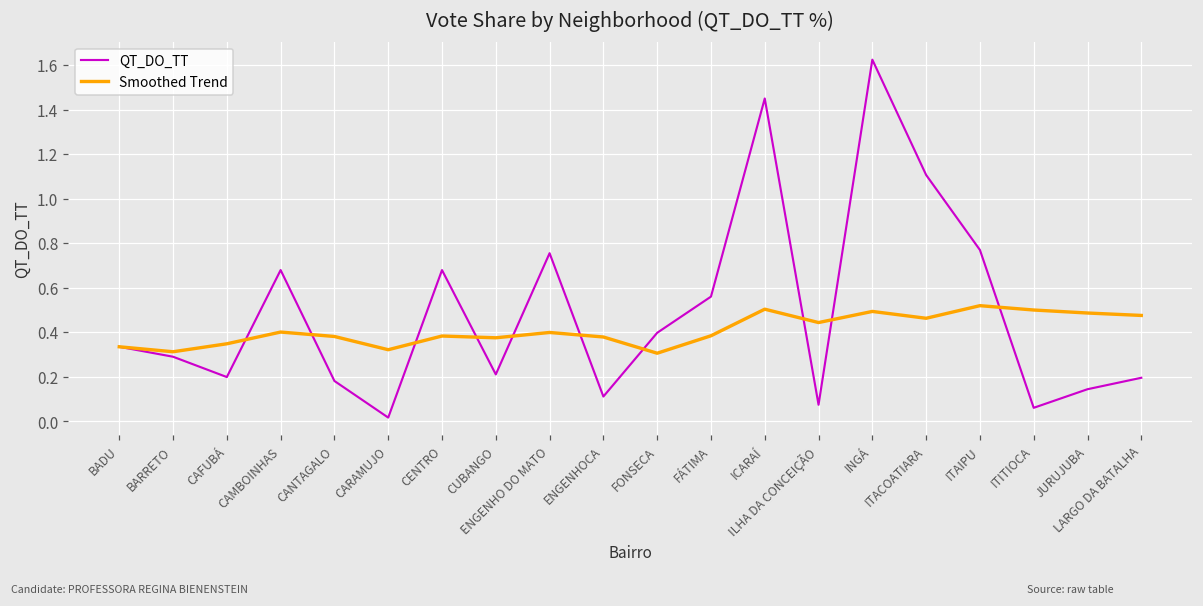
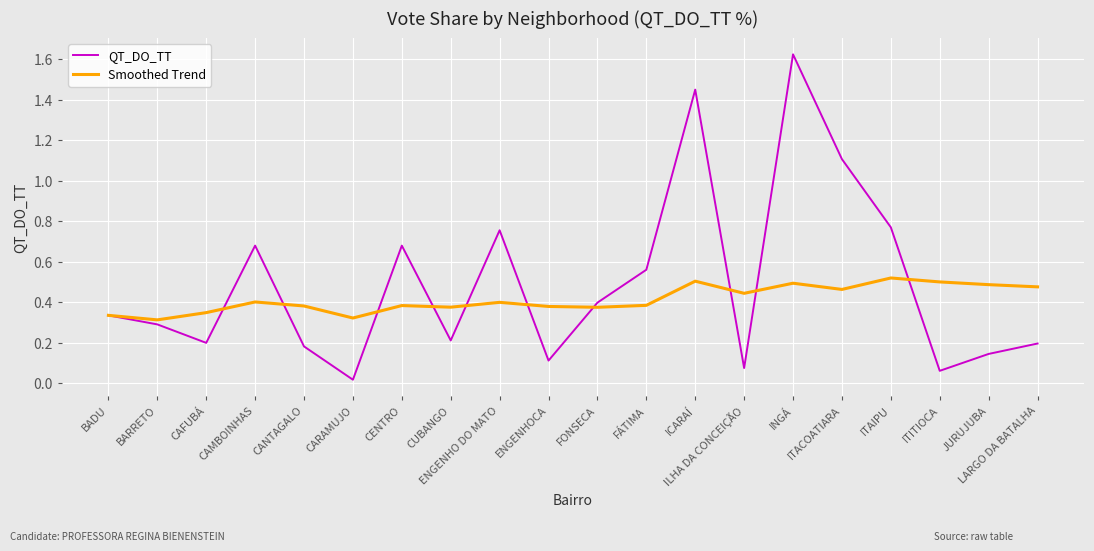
Smoothed Trend, FONSECA: 0.31 -> 0.37
